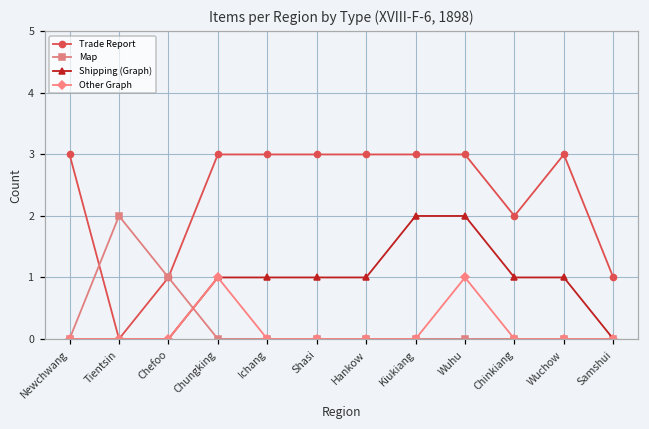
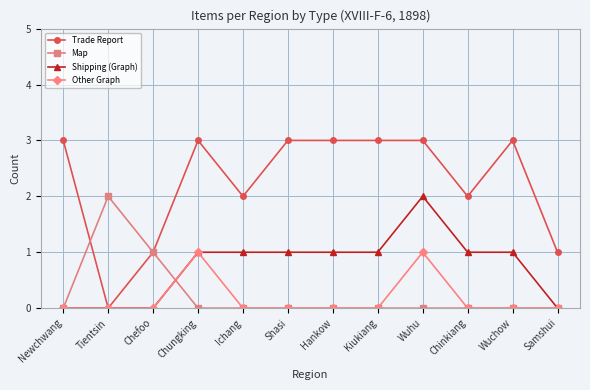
Trade Report, Ichang: 3 -> 2
Shipping (Graph), Kiukiang: 2 -> 1
